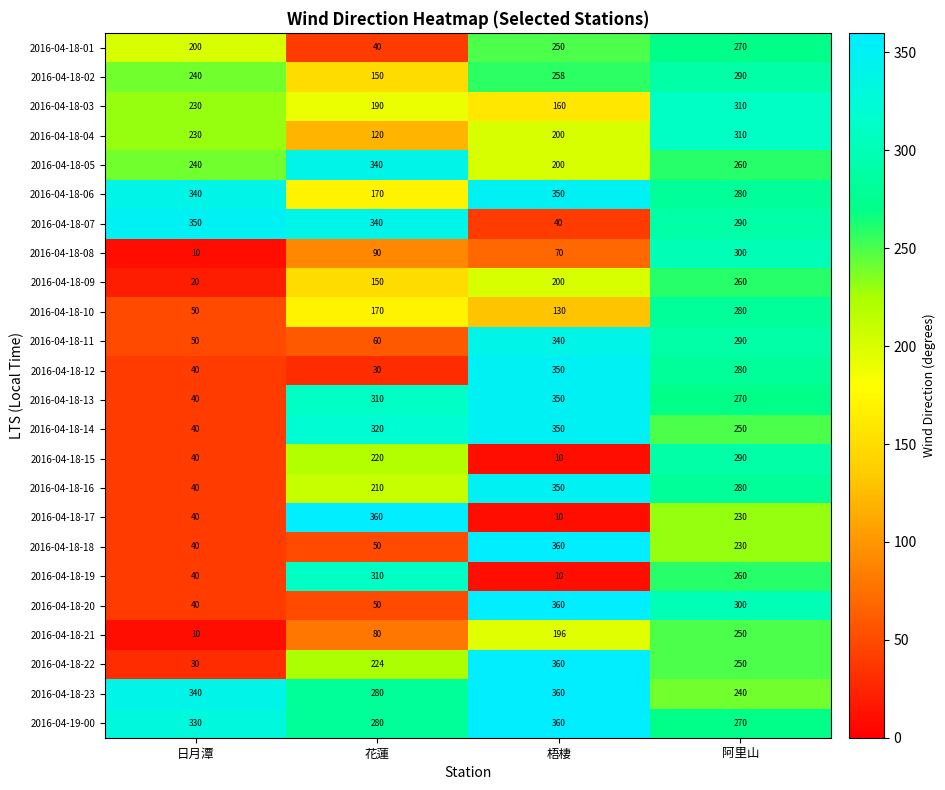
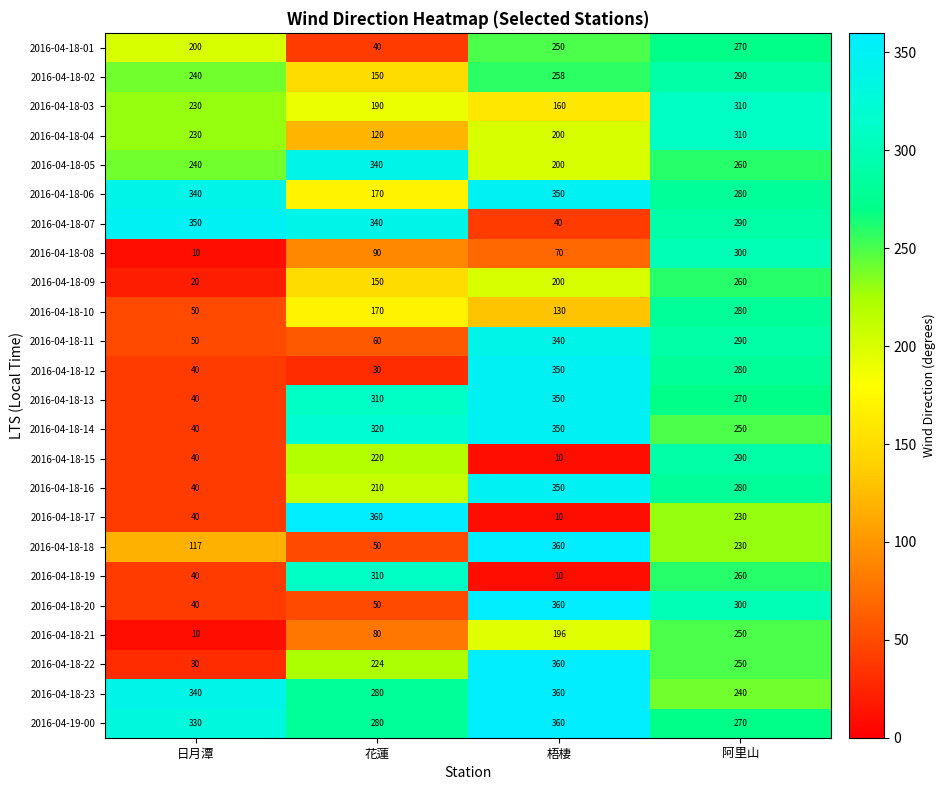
2016-04-18-18, 日月潭: 40 -> 117
